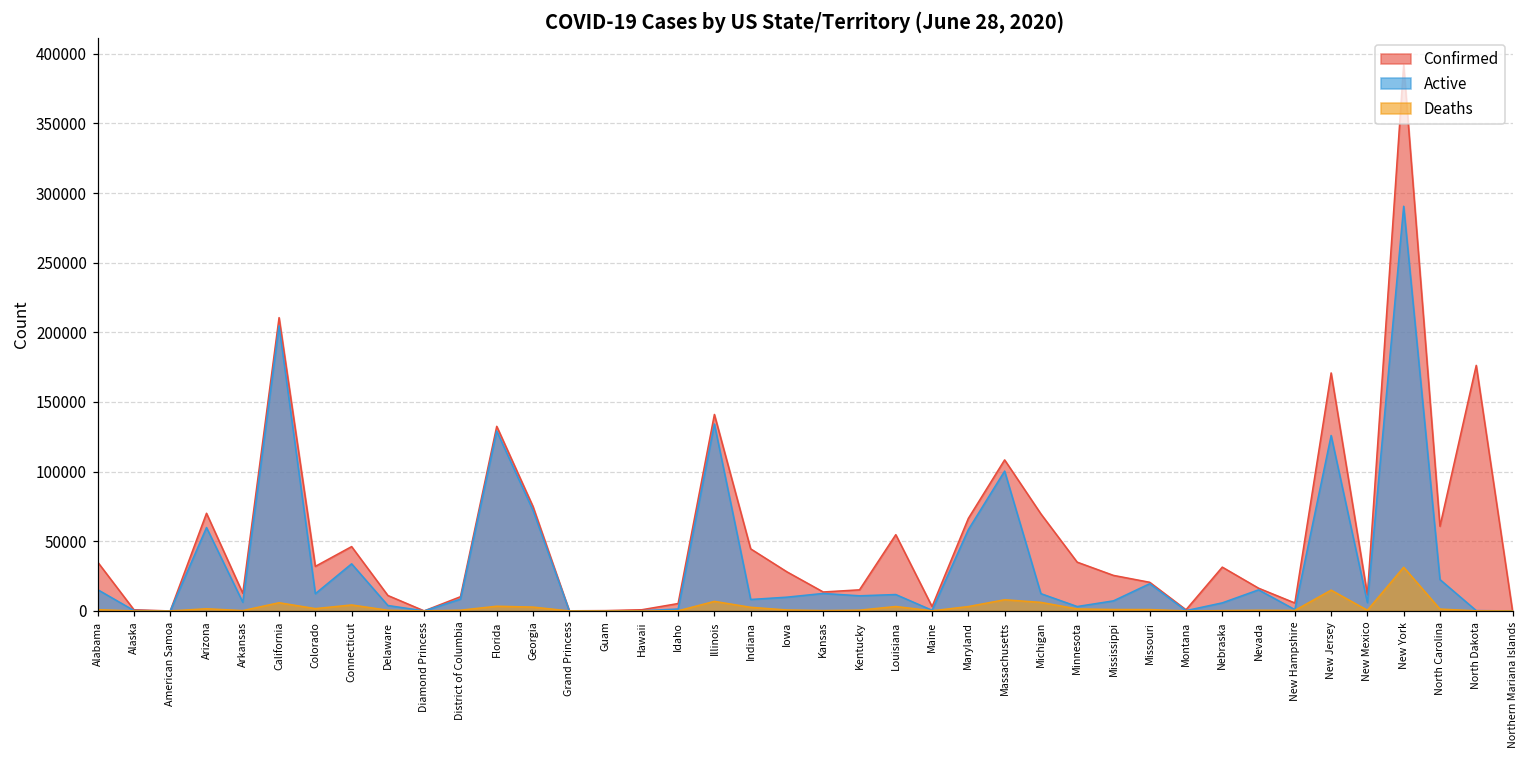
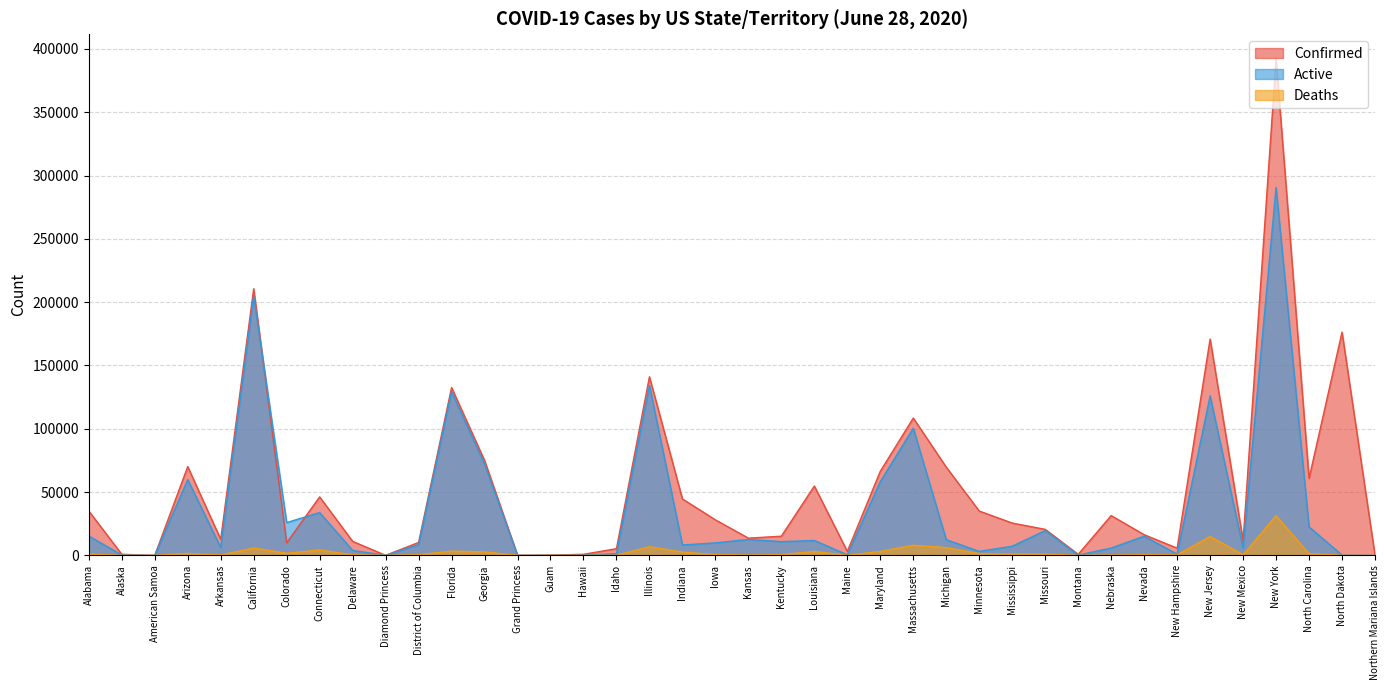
Confirmed, Colorado: 32000 -> 10000
Active, Colorado: 12000 -> 26000
